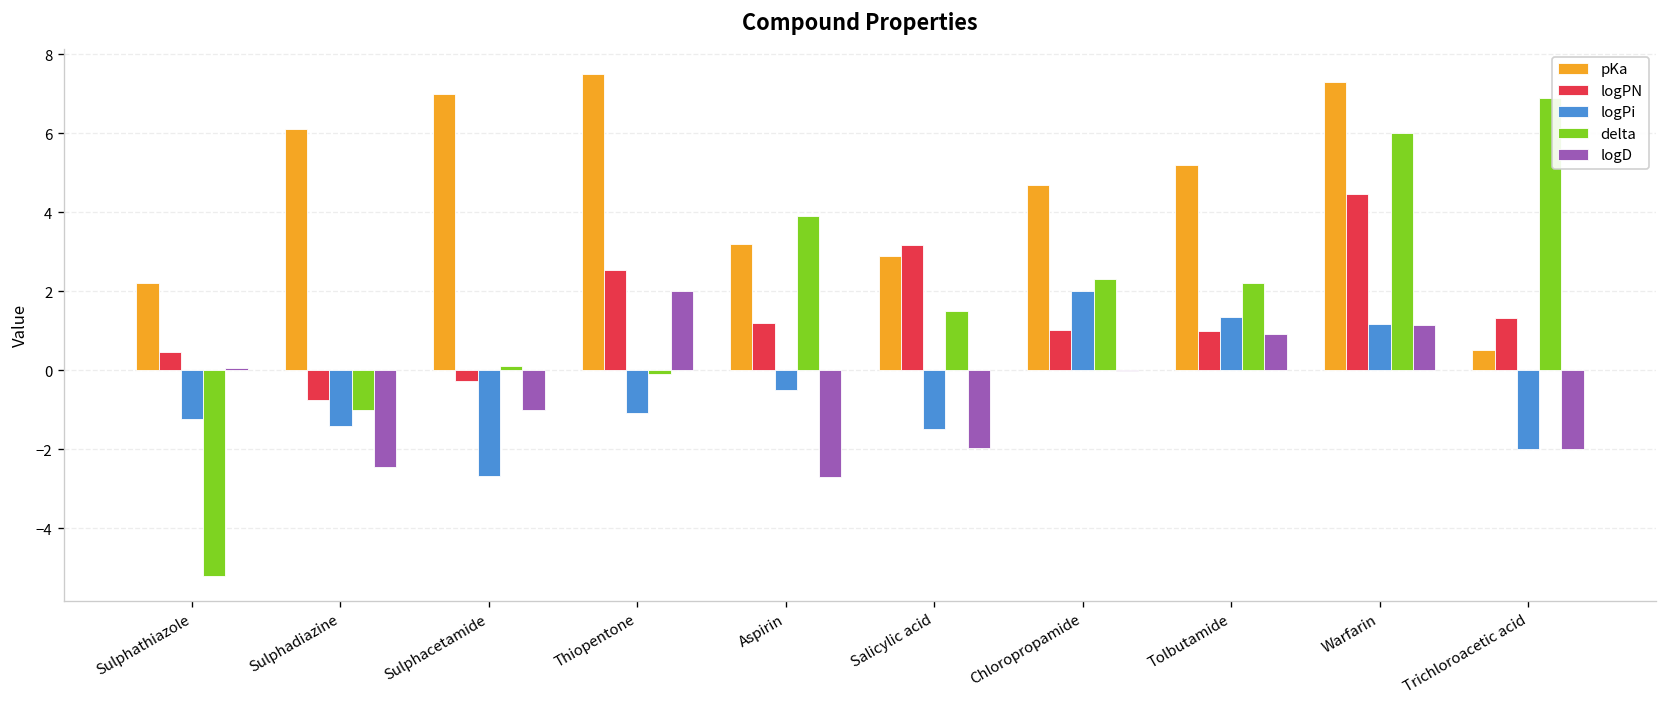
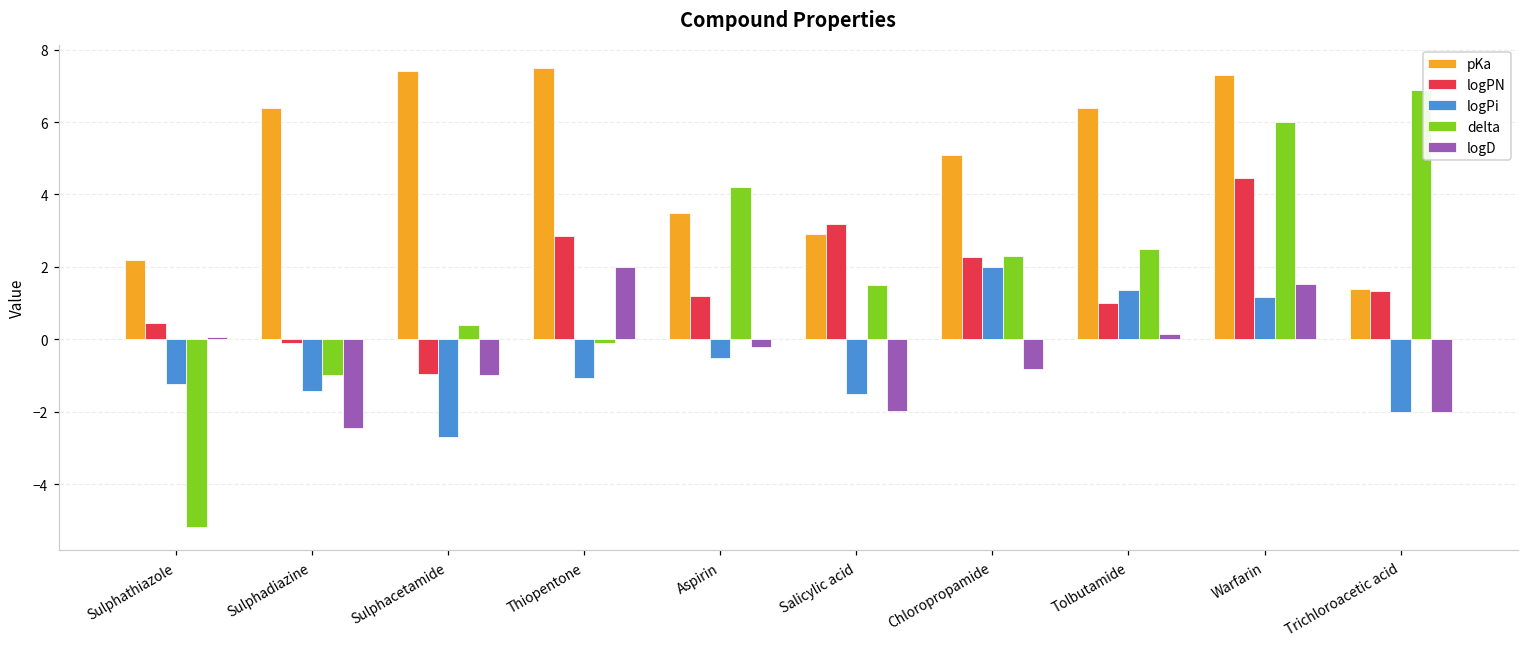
pKa, Sulphadiazine: 6.1 -> 6.4
logPN, Sulphadiazine: -0.8 -> -0.1
pKa, Sulphacetamide: 7.0 -> 7.4
logPN, Sulphacetamide: -0.3 -> -1.0
delta, Sulphacetamide: 0.1 -> 0.4
logPN, Thiopentone: 2.6 -> 2.9
pKa, Aspirin: 3.2 -> 3.5
delta, Aspirin: 3.9 -> 4.2
logD, Aspirin: -2.7 -> -0.2
pKa, Chloropropamide: 4.7 -> 5.1
logPN, Chloropropamide: 1.0 -> 2.3
logD, Chloropropamide: 0.0 -> -0.8
pKa, Tolbutamide: 5.2 -> 6.4
delta, Tolbutamide: 2.2 -> 2.5
logD, Tolbutamide: 0.9 -> 0.1
logD, Warfarin: 1.1 -> 1.5
pKa, Trichloroacetic acid: 0.5 -> 1.4
